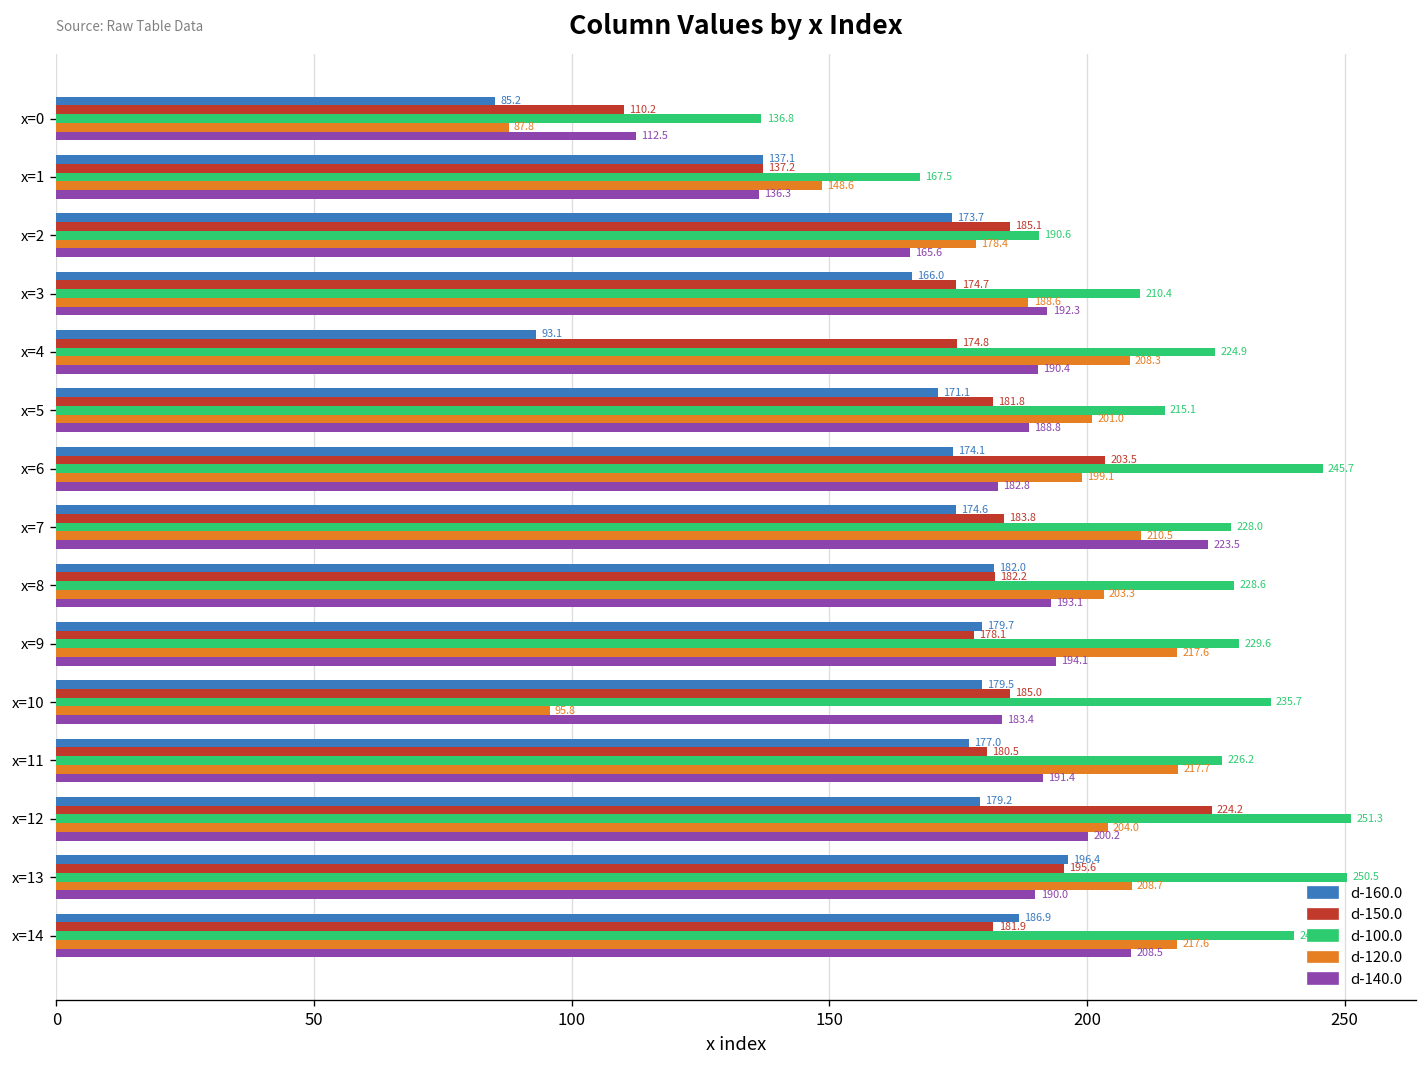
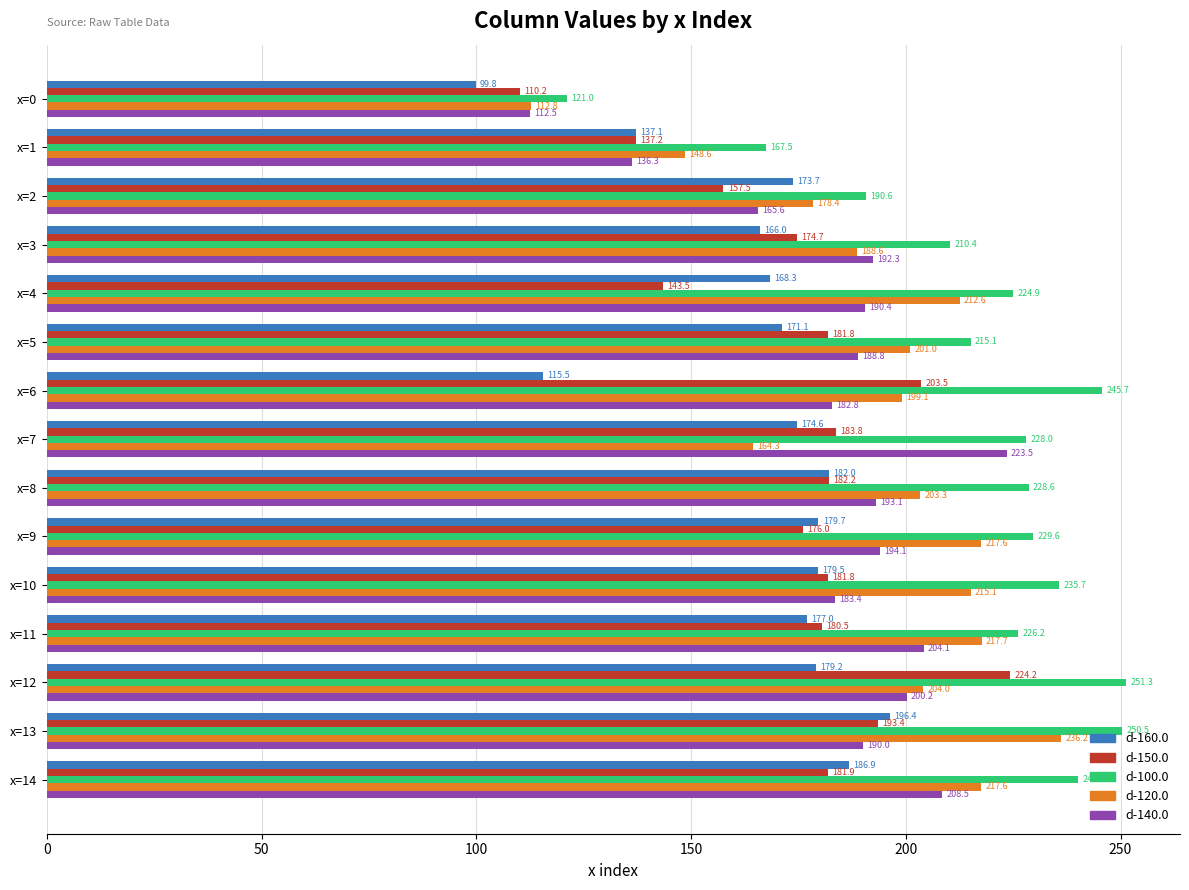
d-160.0, x=0: 85.2 -> 99.8
d-100.0, x=0: 136.8 -> 121.0
d-120.0, x=0: 87.8 -> 112.8
d-150.0, x=2: 185.1 -> 157.5
d-160.0, x=4: 93.1 -> 168.3
d-150.0, x=4: 174.8 -> 143.5
d-120.0, x=4: 208.3 -> 212.6
d-160.0, x=6: 174.1 -> 115.5
d-120.0, x=7: 210.5 -> 164.3
d-150.0, x=9: 178.1 -> 176.0
d-150.0, x=10: 185.0 -> 181.8
d-120.0, x=10: 95.8 -> 215.1
d-140.0, x=11: 191.4 -> 204.1
d-150.0, x=13: 195.6 -> 193.4
d-120.0, x=13: 208.7 -> 236.2
